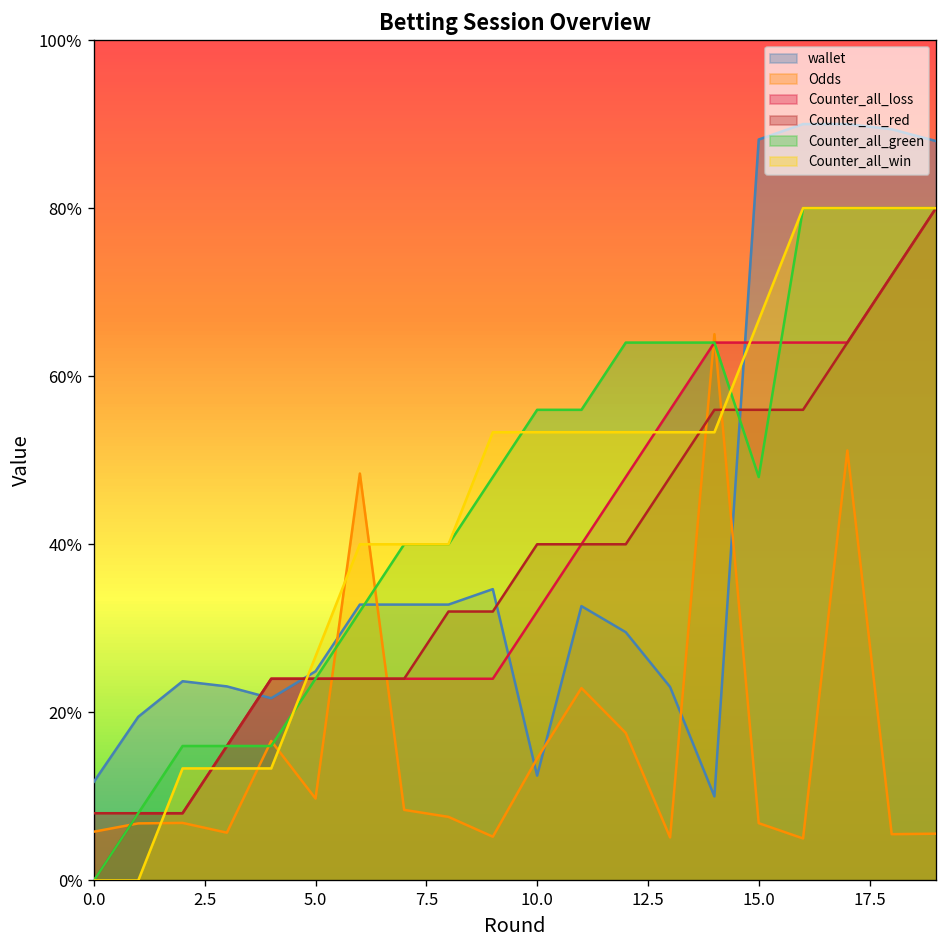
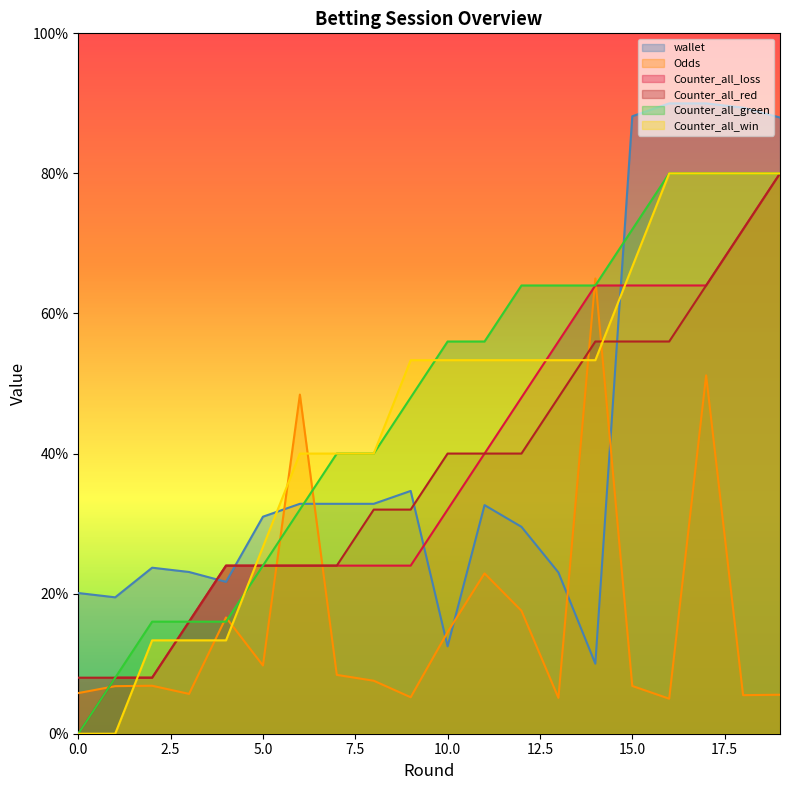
wallet, 0.0: 12% -> 20%
wallet, 5.0: 25% -> 31%
Counter_all_green, 15.0: 48% -> 72%
